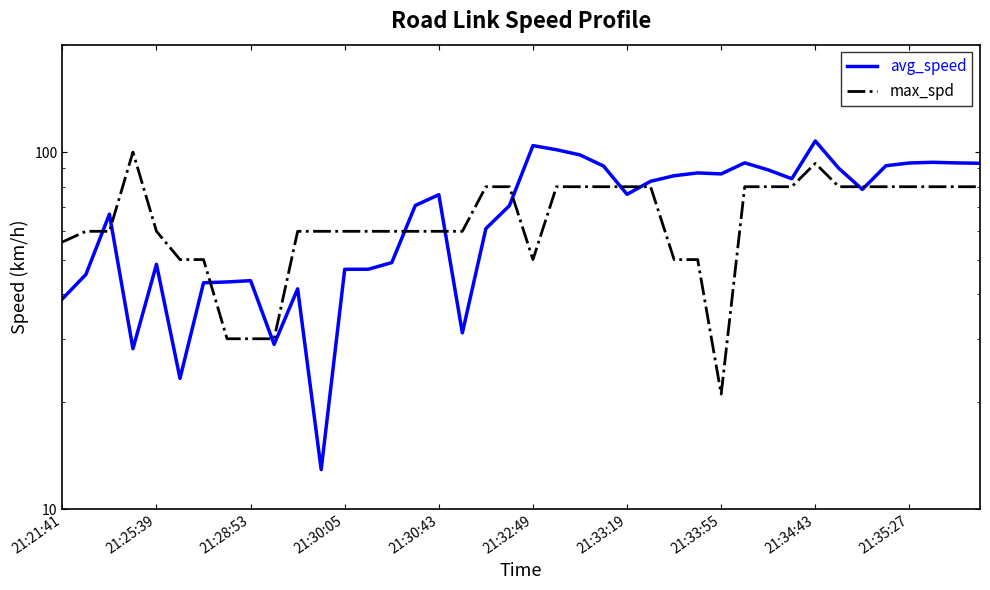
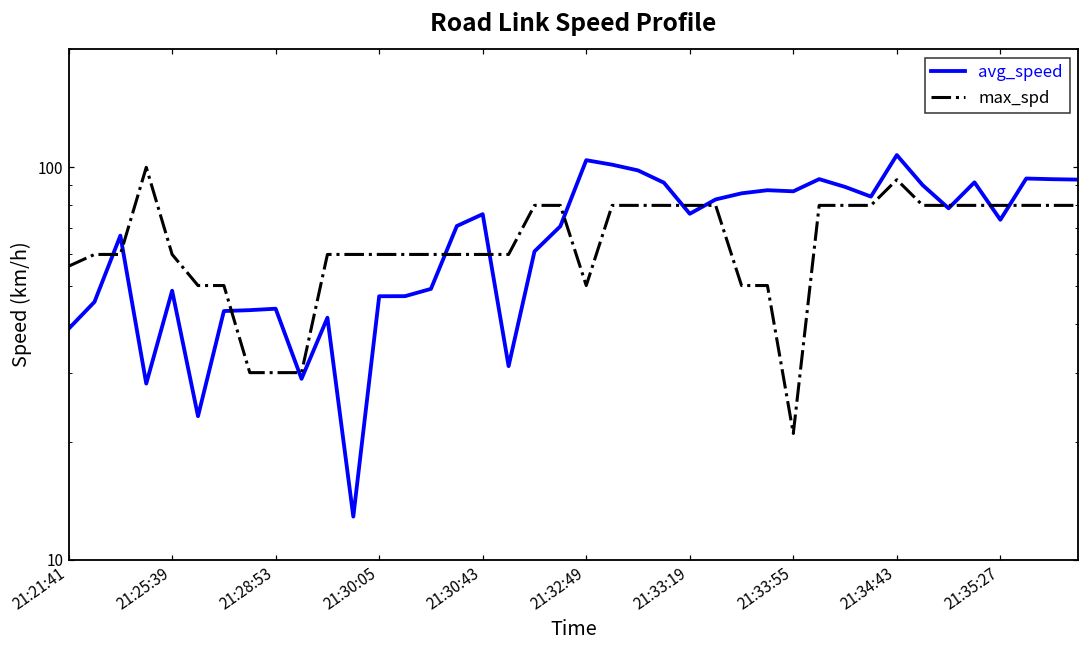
avg_speed, 21:35:27: 93 -> 74
